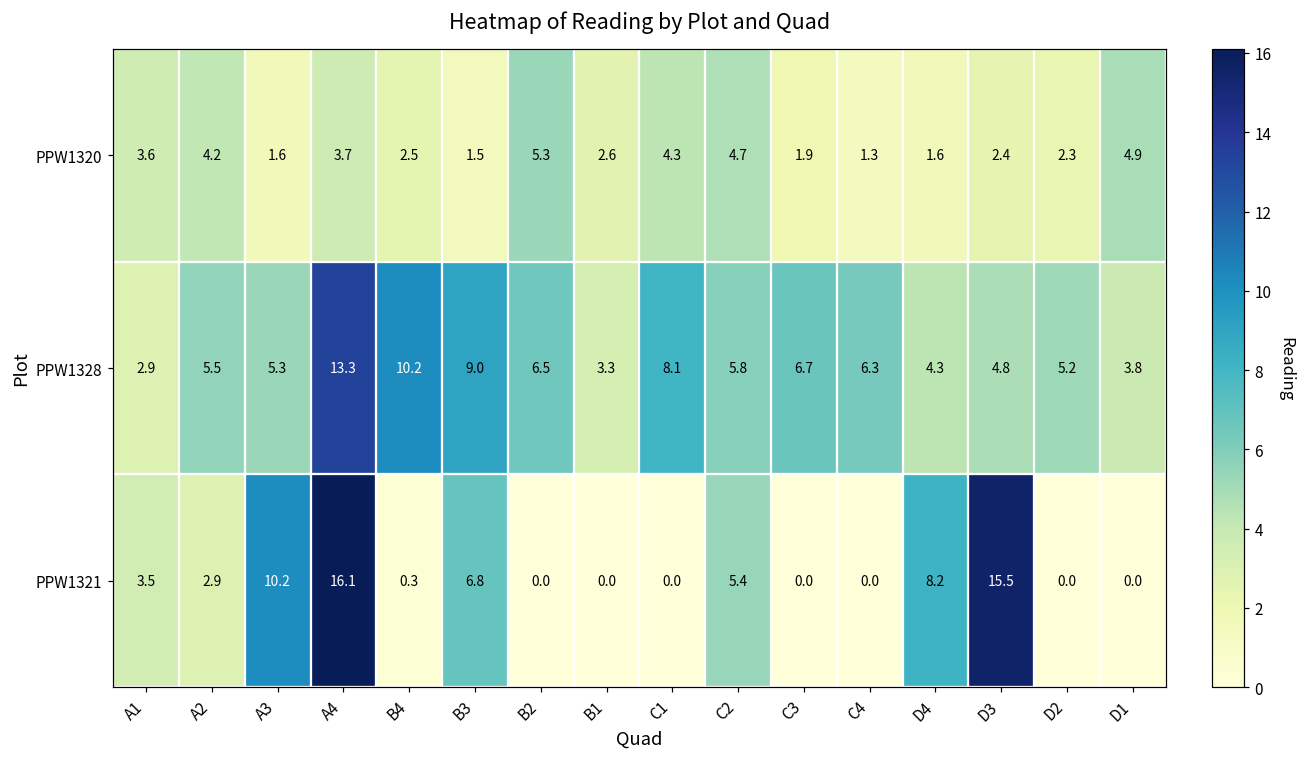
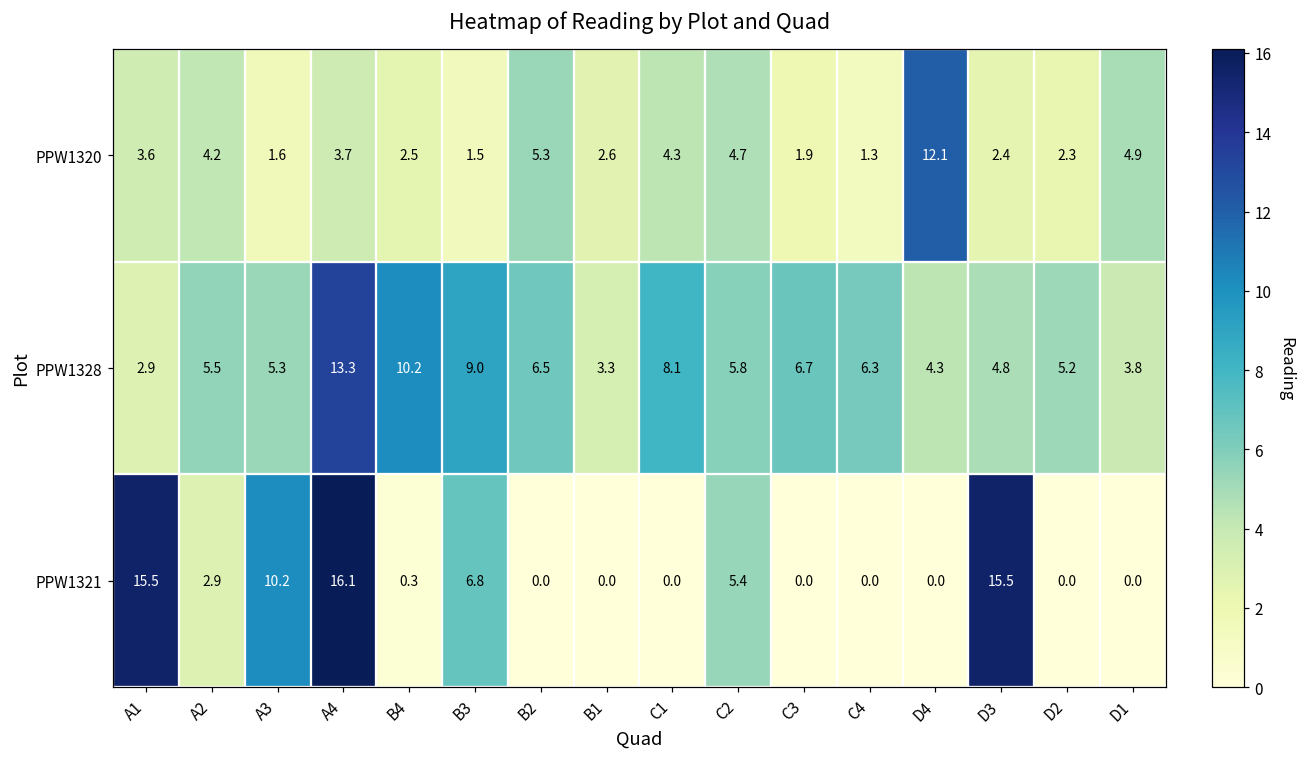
PPW1320, D4: 1.6 -> 12.1
PPW1321, A1: 3.5 -> 15.5
PPW1321, D4: 8.2 -> 0.0
